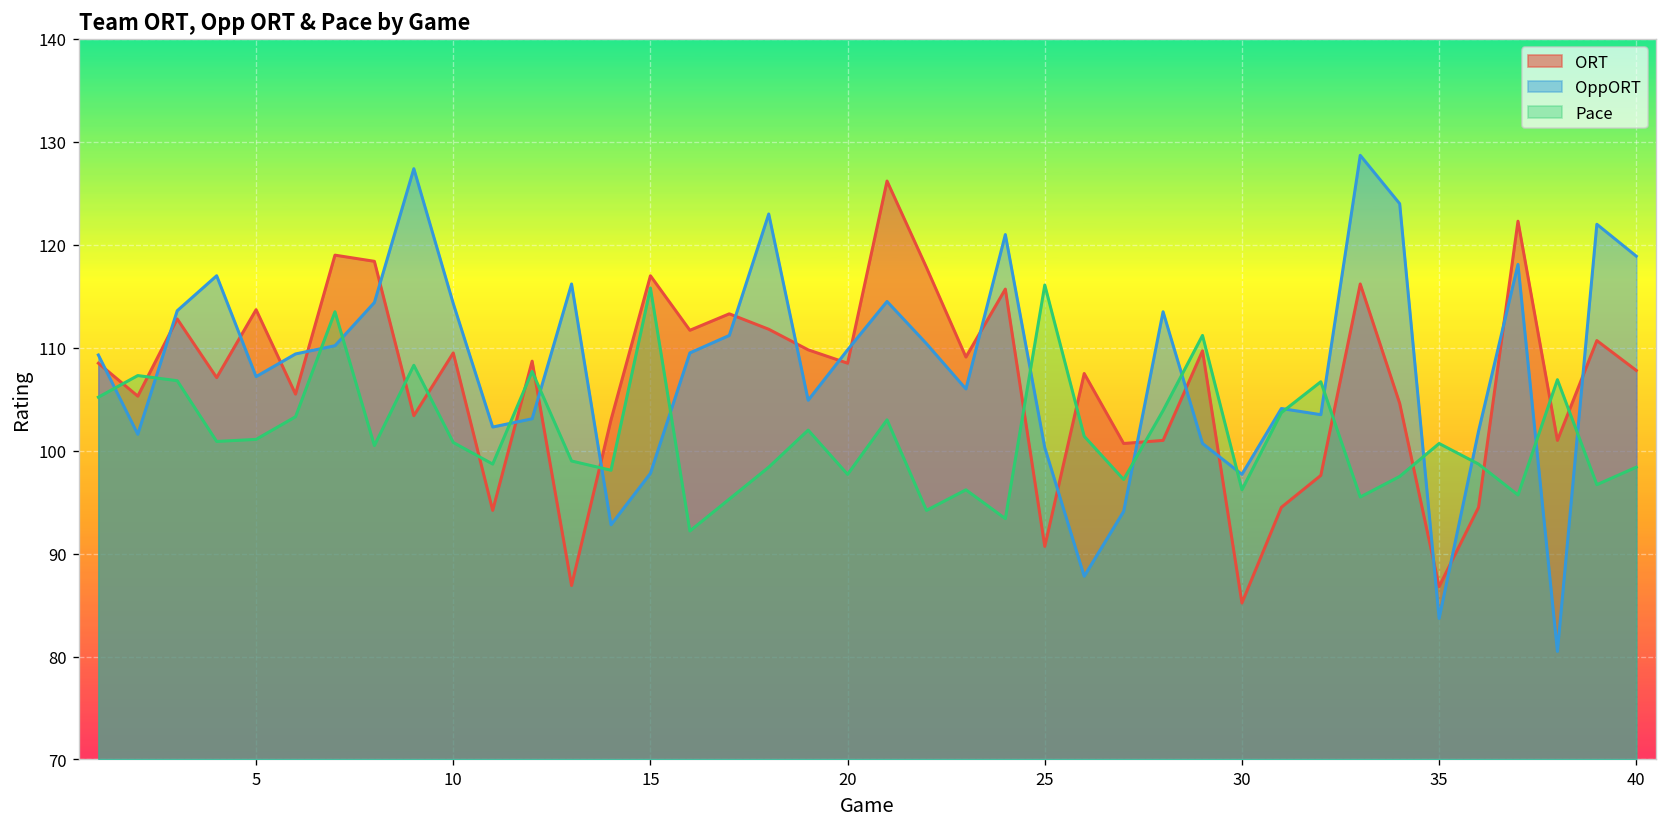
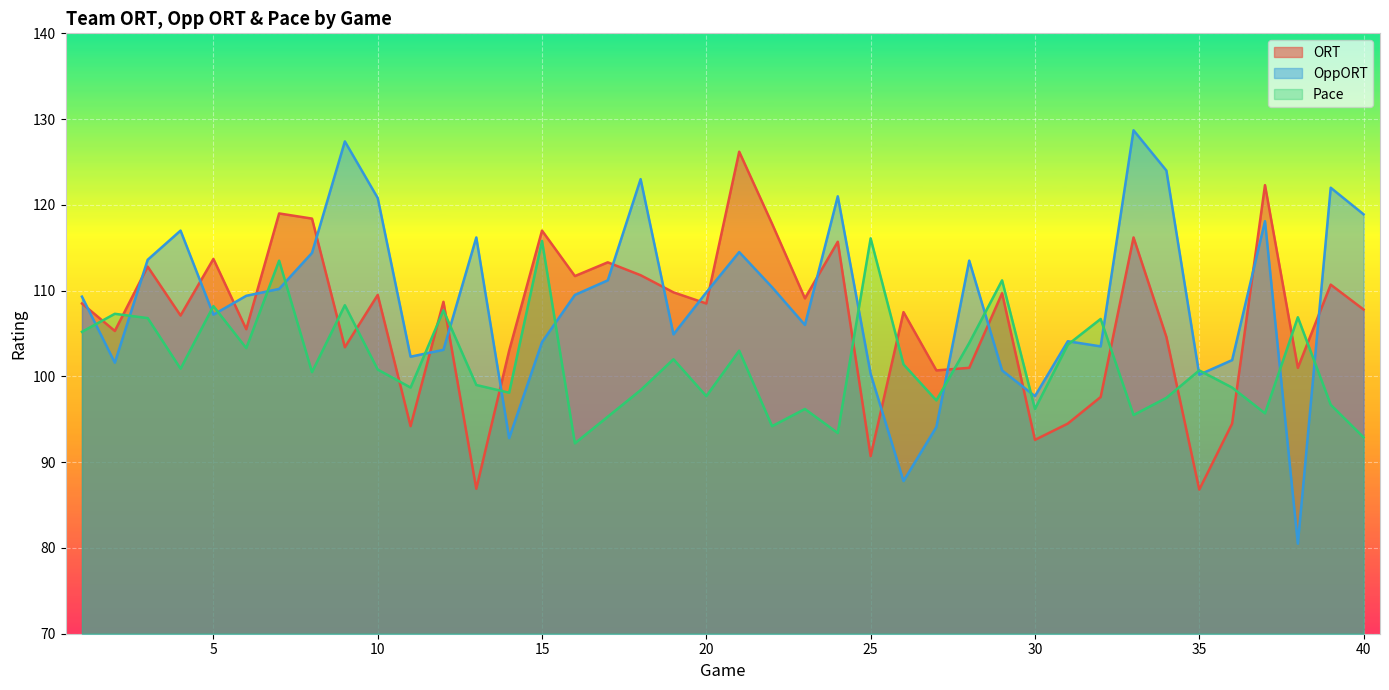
Pace, 5: 101 -> 108
OppORT, 10: 114 -> 121
OppORT, 15: 98 -> 104
ORT, 30: 85 -> 93
OppORT, 35: 84 -> 100
Pace, 40: 98 -> 93
